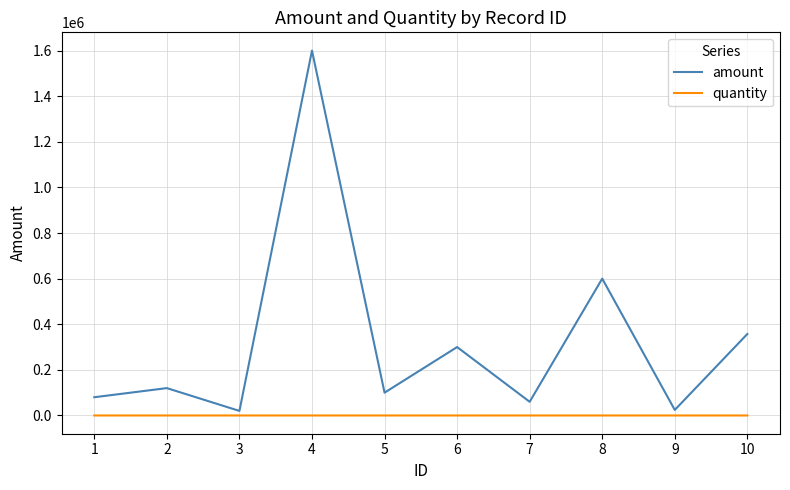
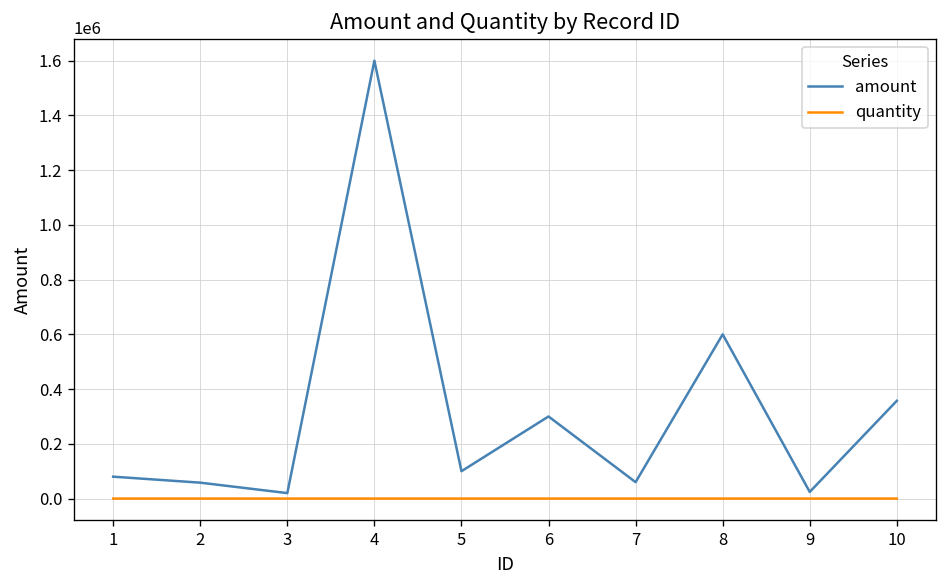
amount, 2: 120000 -> 60000
